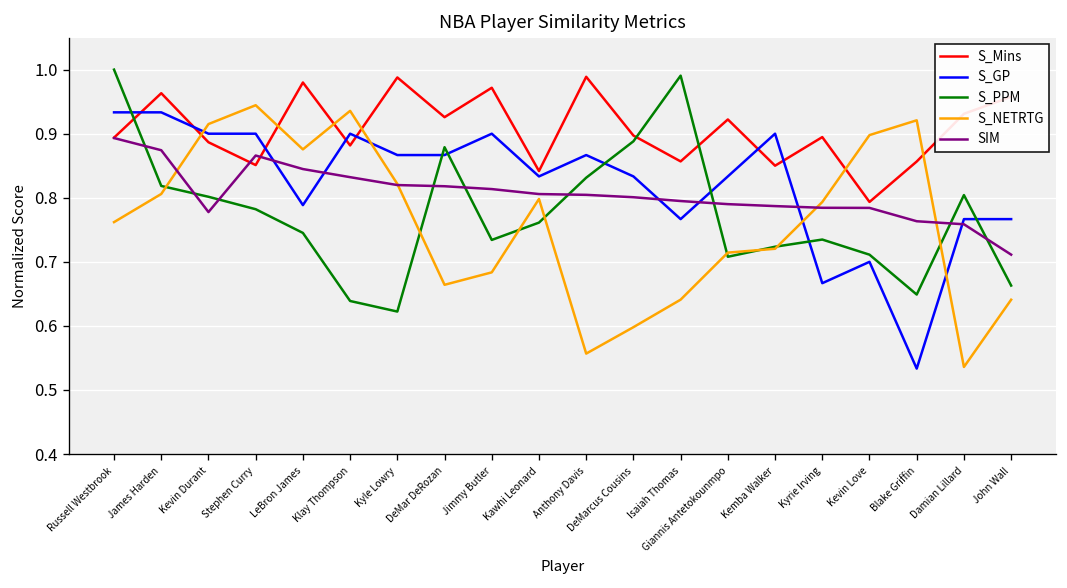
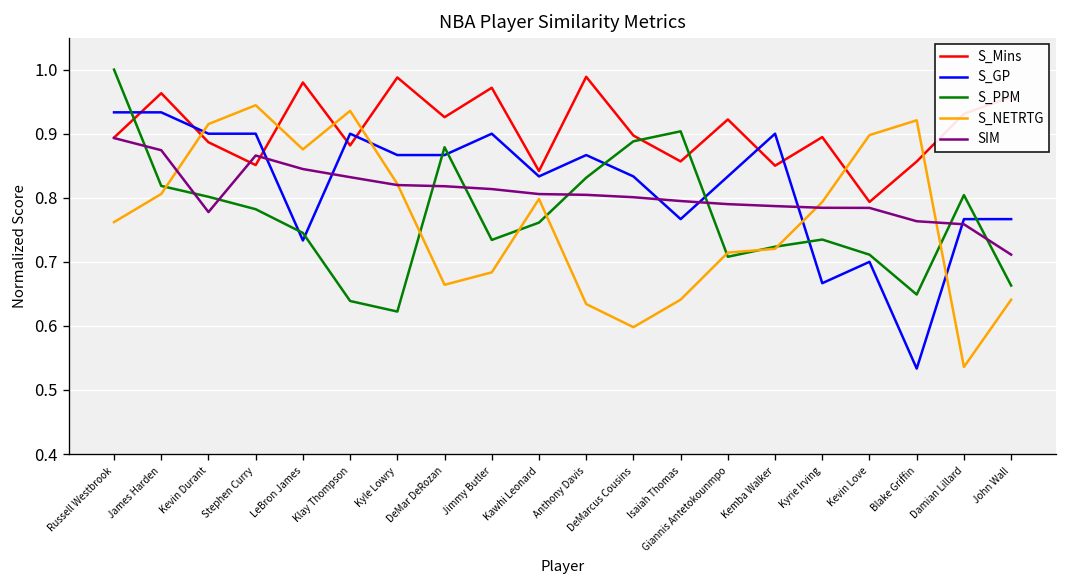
S_GP, LeBron James: 0.79 -> 0.73
S_NETRTG, Anthony Davis: 0.56 -> 0.63
S_PPM, Isaiah Thomas: 0.99 -> 0.90
